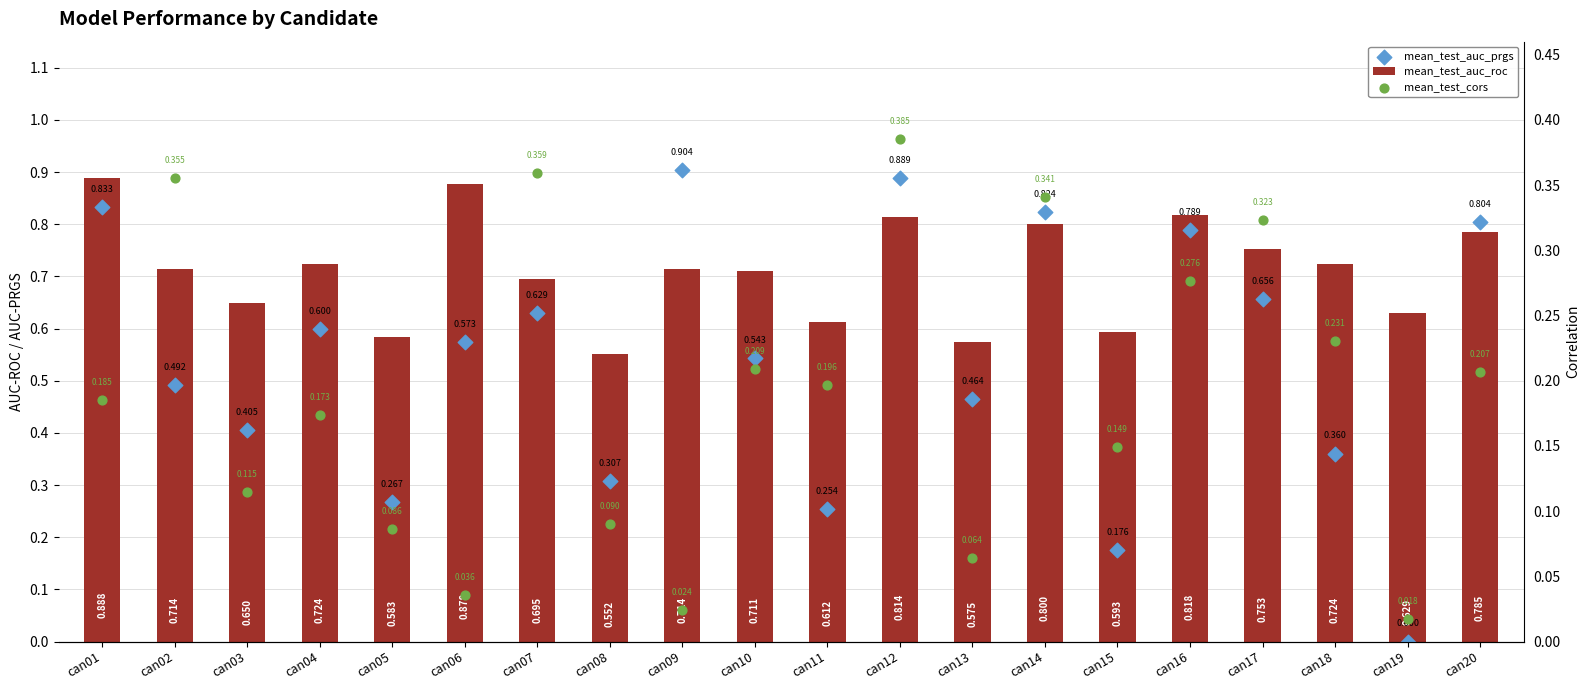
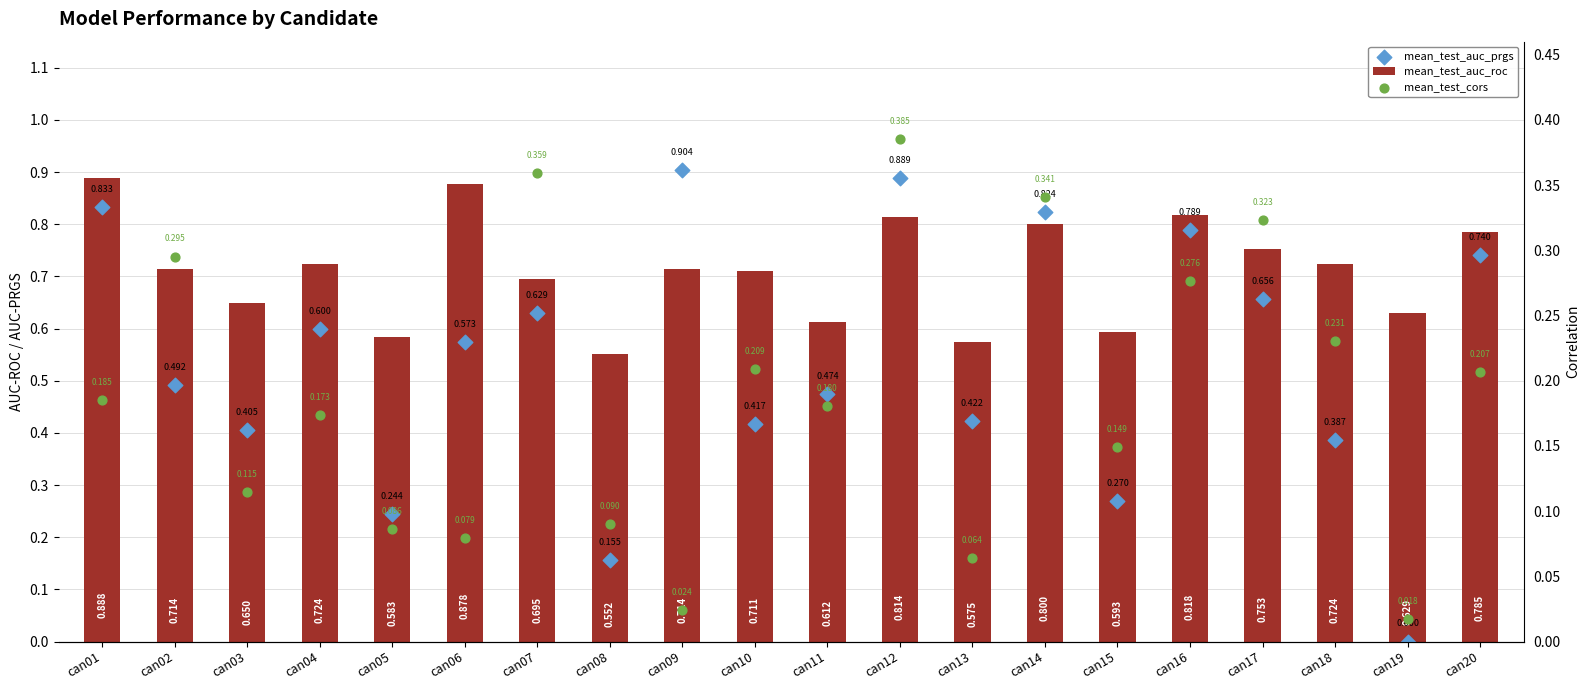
mean_test_auc_prgs, can05: 0.267 -> 0.244
mean_test_auc_prgs, can08: 0.307 -> 0.155
mean_test_auc_prgs, can10: 0.543 -> 0.417
mean_test_auc_prgs, can11: 0.254 -> 0.474
mean_test_auc_prgs, can13: 0.464 -> 0.422
mean_test_auc_prgs, can15: 0.176 -> 0.270
mean_test_auc_prgs, can18: 0.360 -> 0.387
mean_test_auc_prgs, can20: 0.804 -> 0.740
mean_test_cors, can02: 0.355 -> 0.295
mean_test_cors, can06: 0.036 -> 0.079
mean_test_cors, can11: 0.196 -> 0.180
